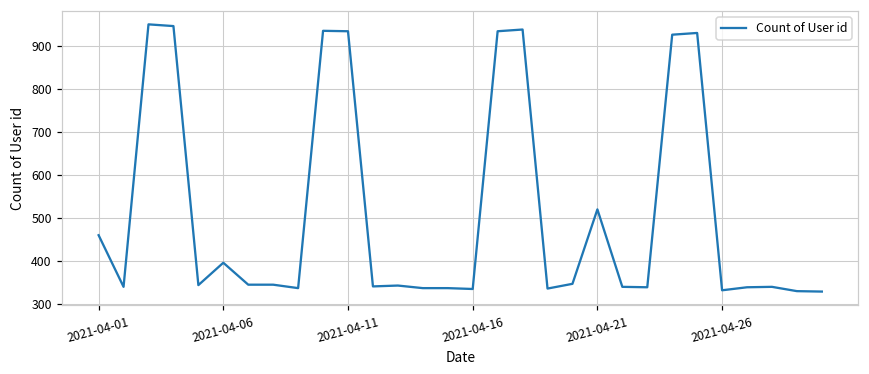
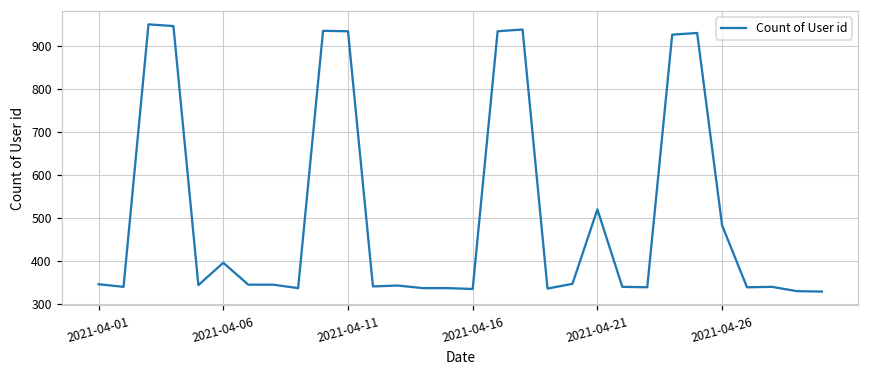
2021-04-01: 460 -> 350
2021-04-26: 330 -> 480
